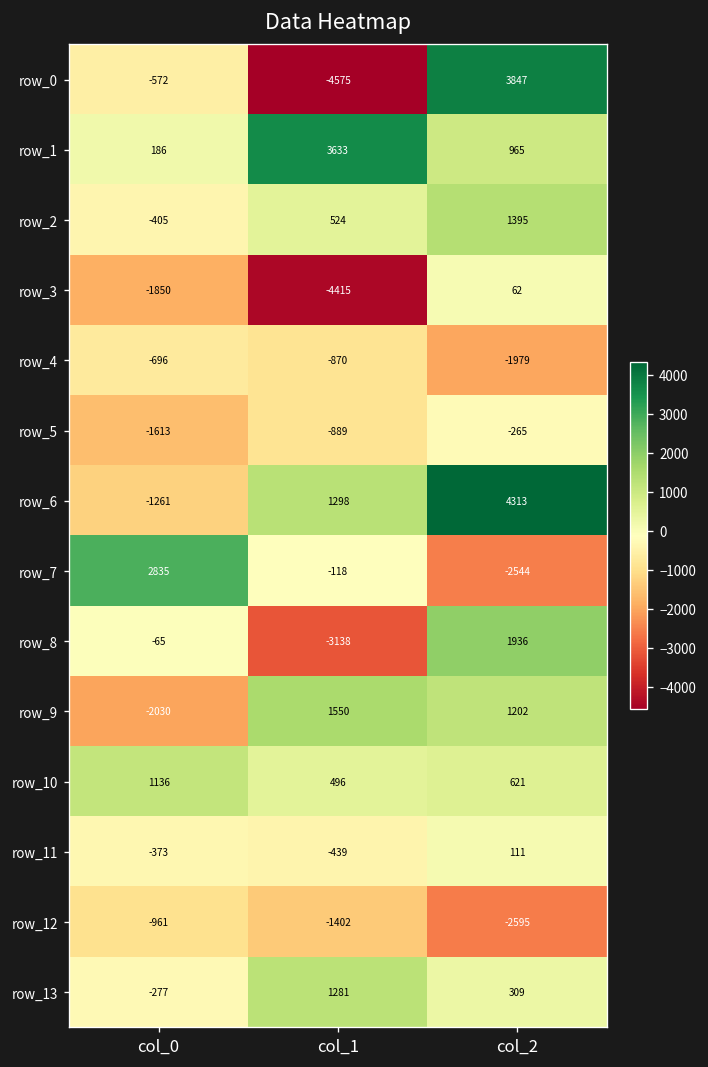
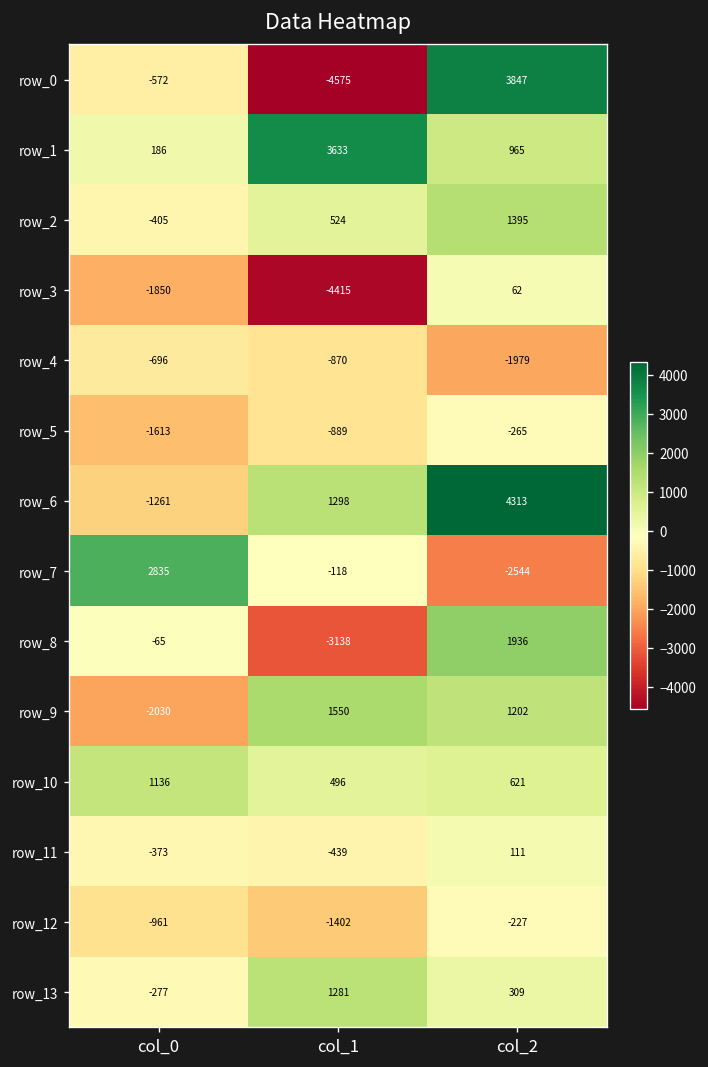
row_12, col_2: -2595 -> -227
